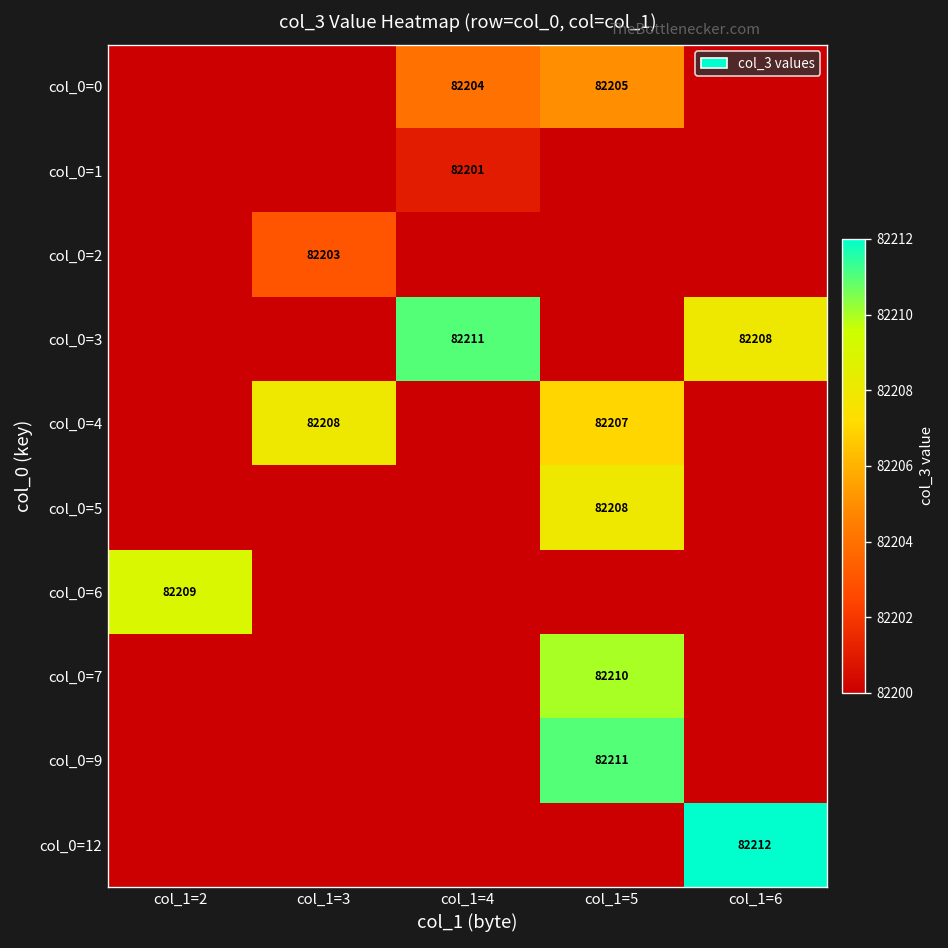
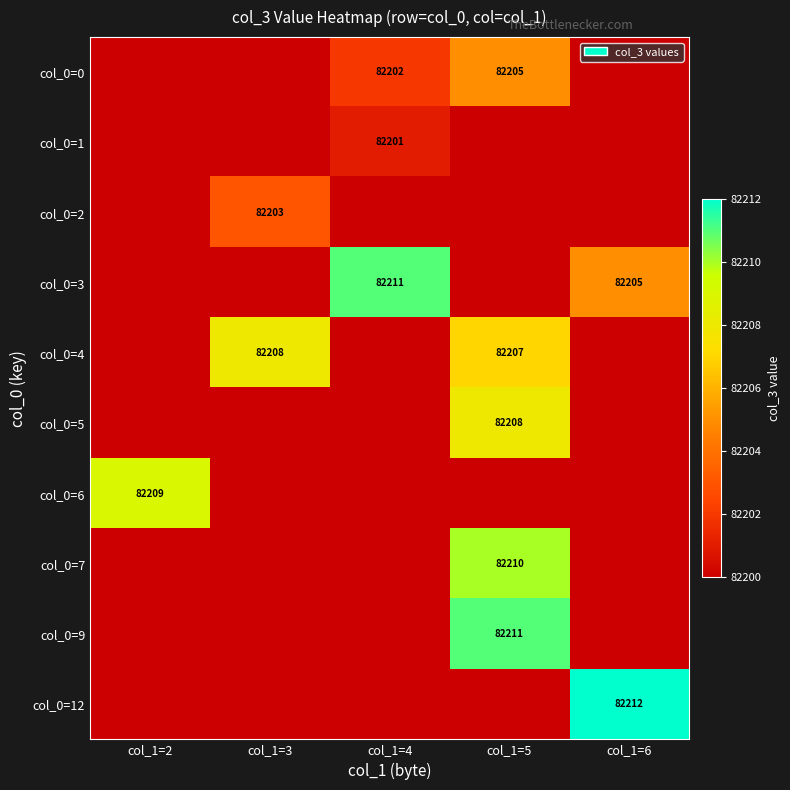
col_0=0, col_1=4: 82204 -> 82202
col_0=3, col_1=6: 82208 -> 82205
